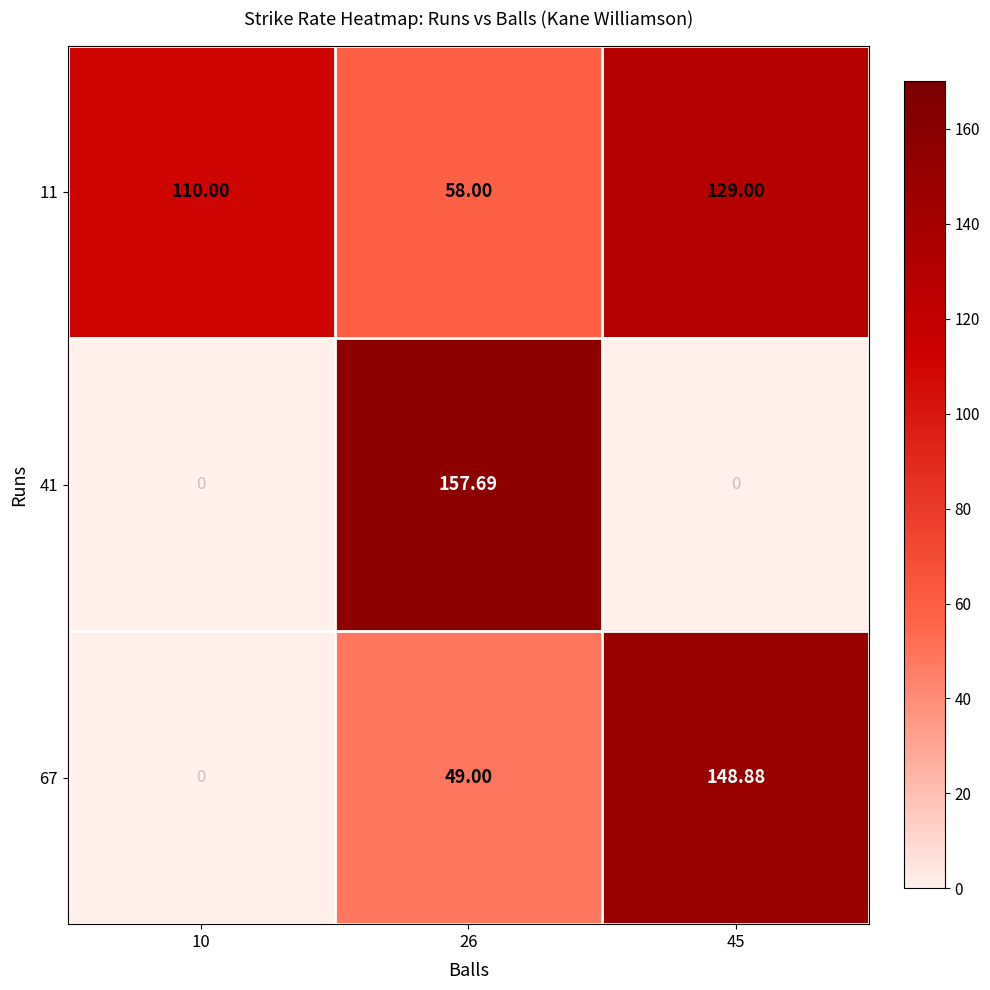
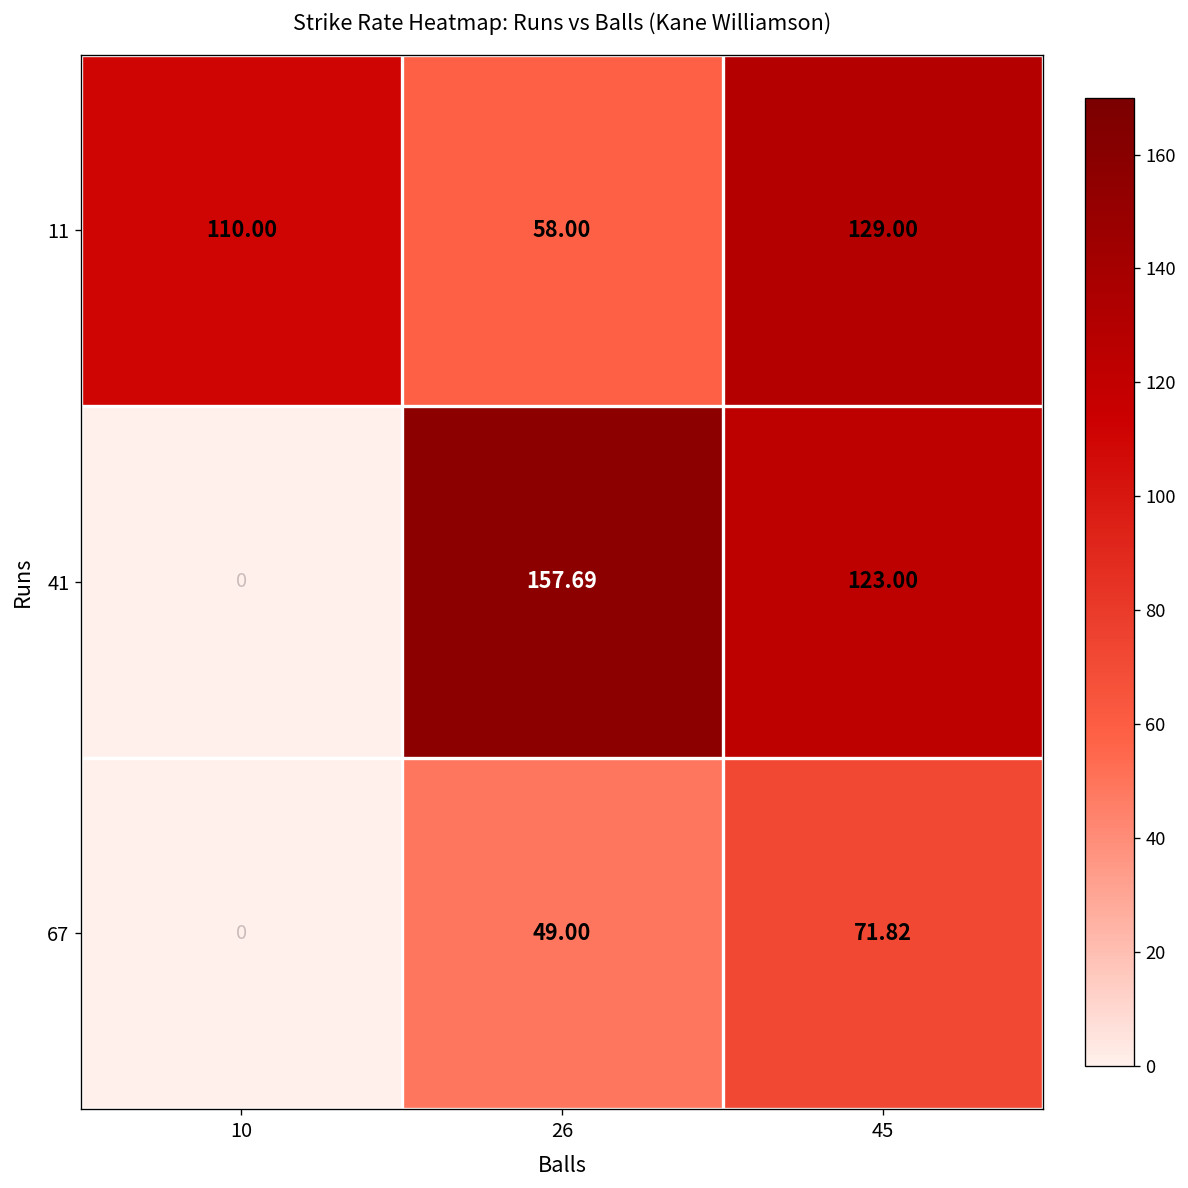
41, 45: 0 -> 123.00
67, 45: 148.88 -> 71.82
